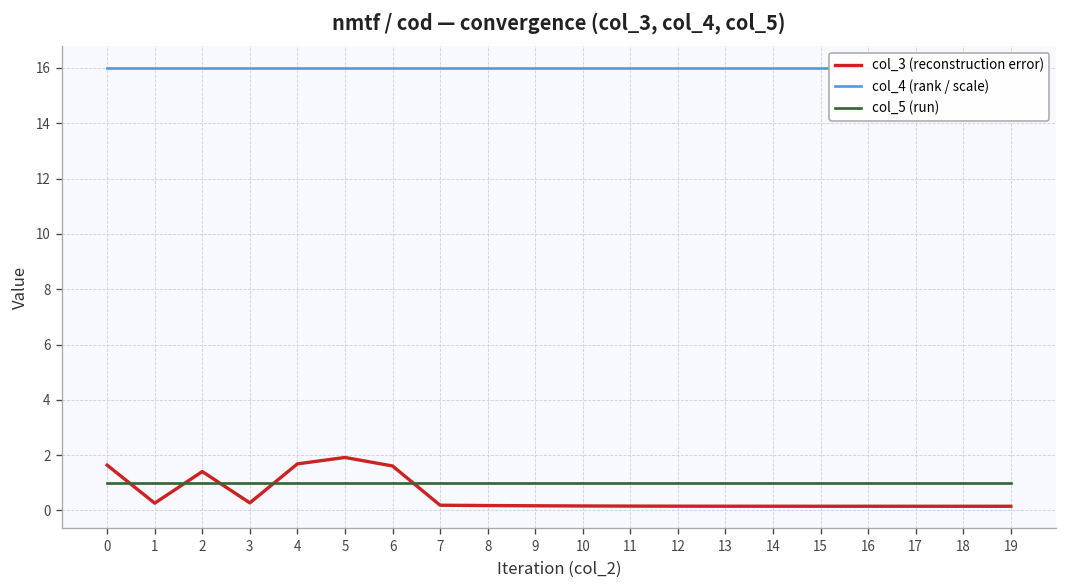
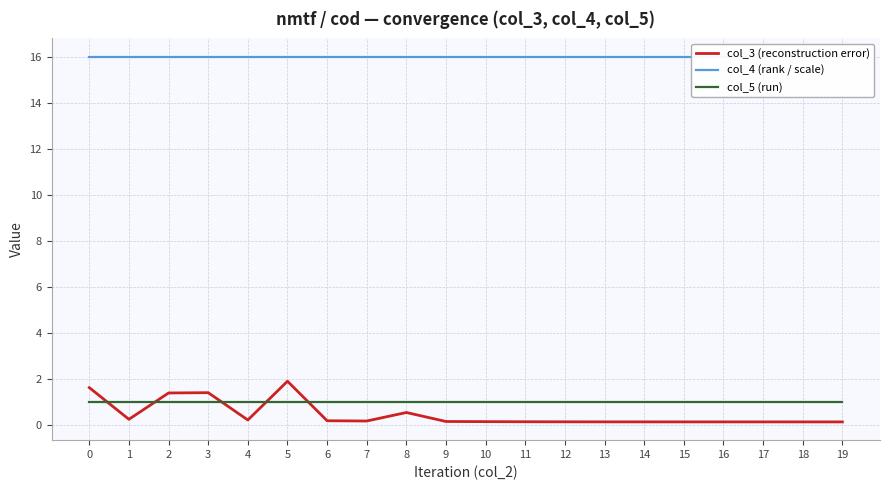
col_3 (reconstruction error), 3: 0.3 -> 1.4
col_3 (reconstruction error), 4: 1.7 -> 0.2
col_3 (reconstruction error), 6: 1.6 -> 0.2
col_3 (reconstruction error), 8: 0.2 -> 0.6
